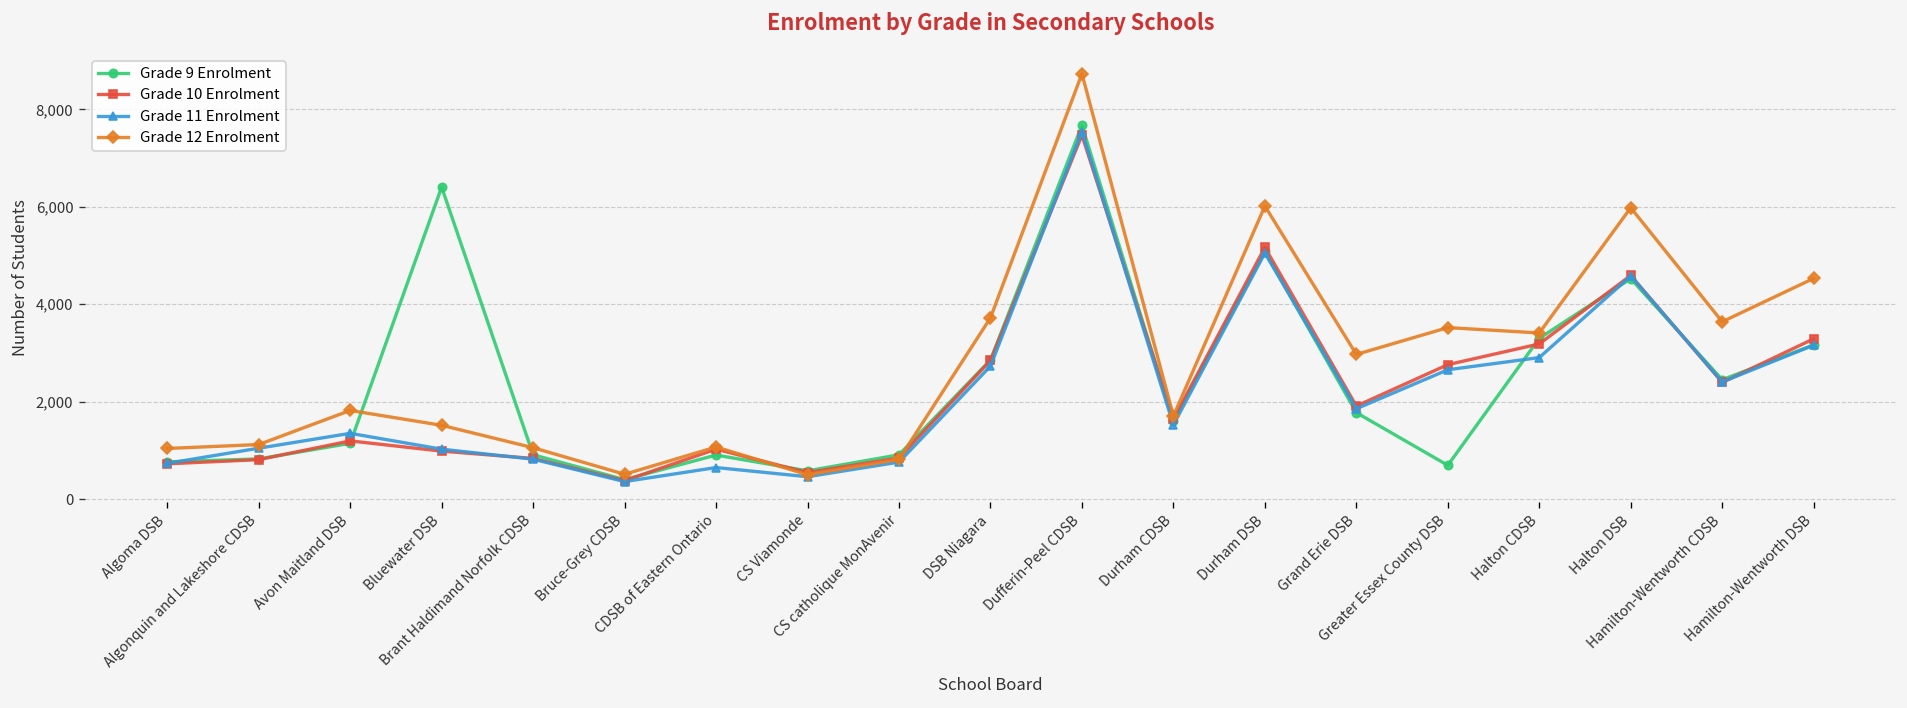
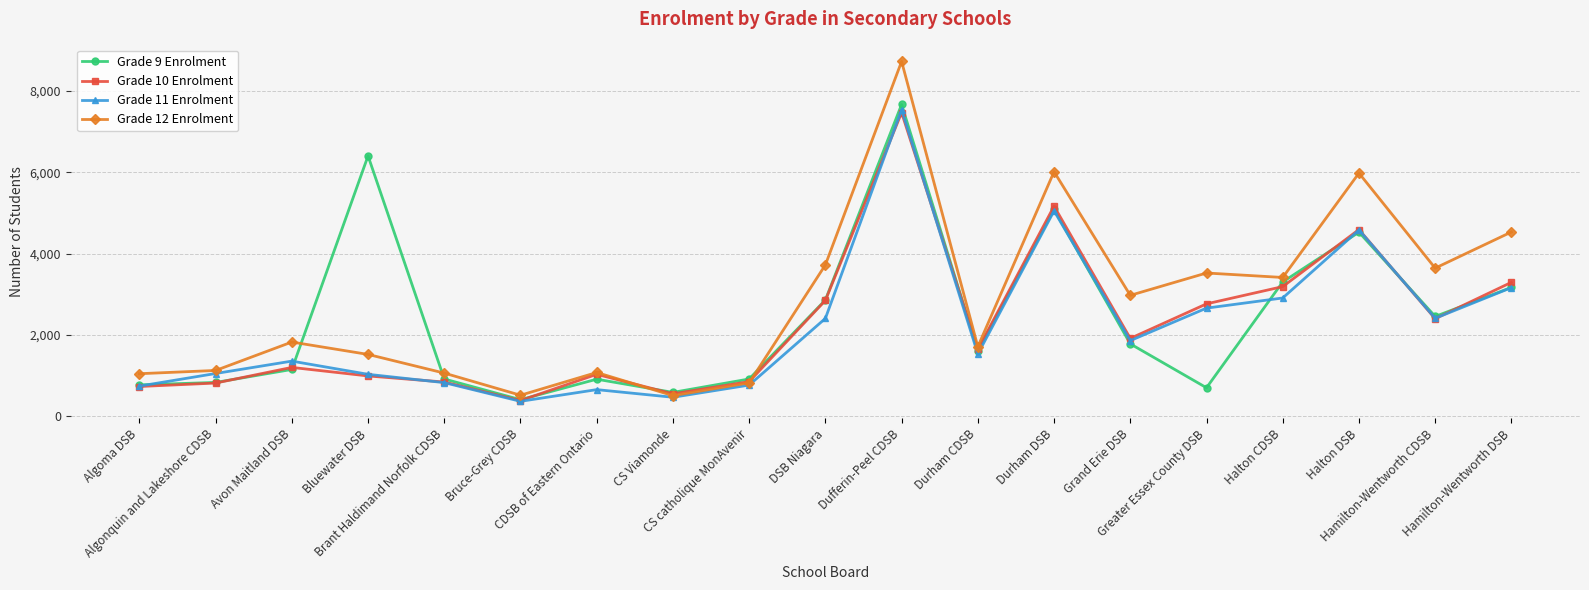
Grade 11 Enrolment, DSB Niagara: 2,700 -> 2,400
